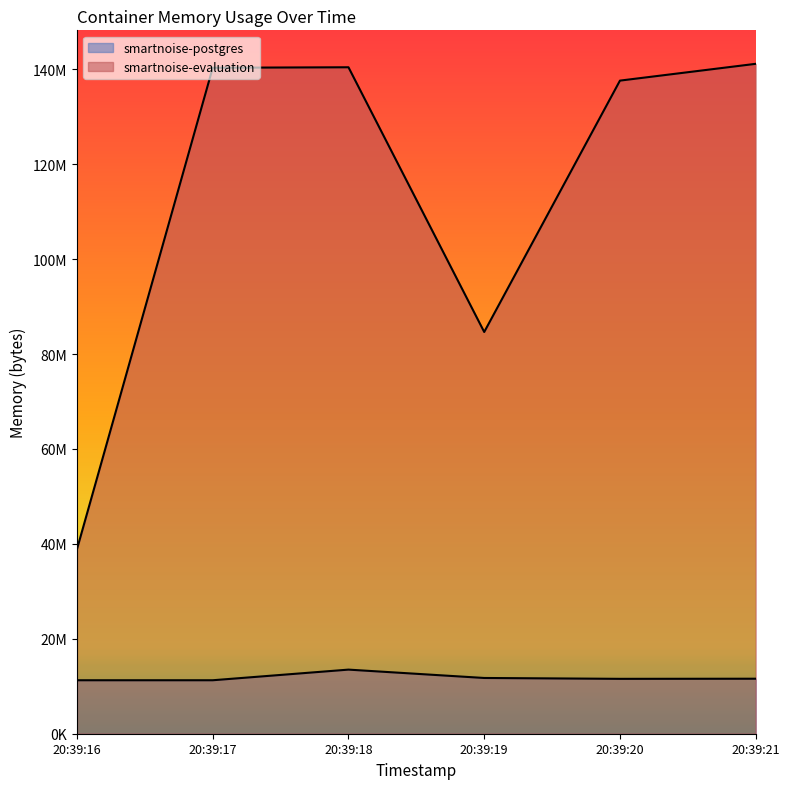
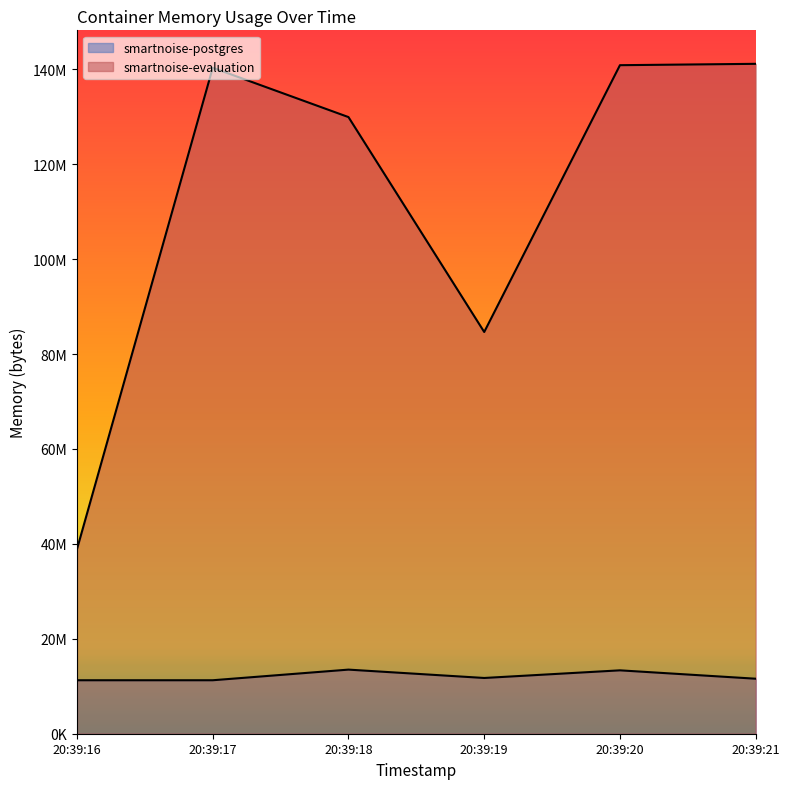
smartnoise-evaluation, 20:39:18: 140000000 -> 130000000
smartnoise-postgres, 20:39:20: 12000000 -> 13000000
smartnoise-evaluation, 20:39:20: 138000000 -> 141000000
